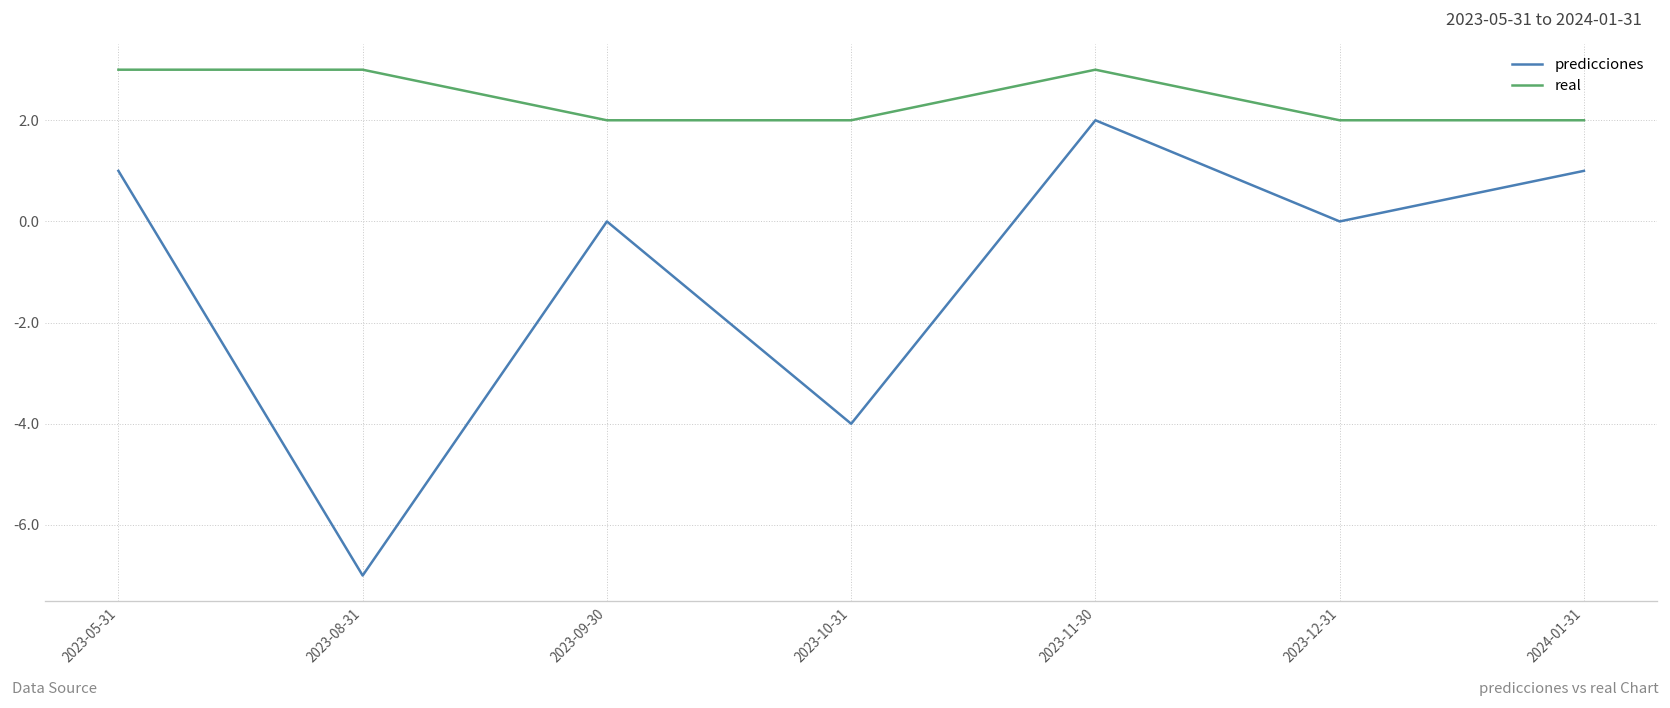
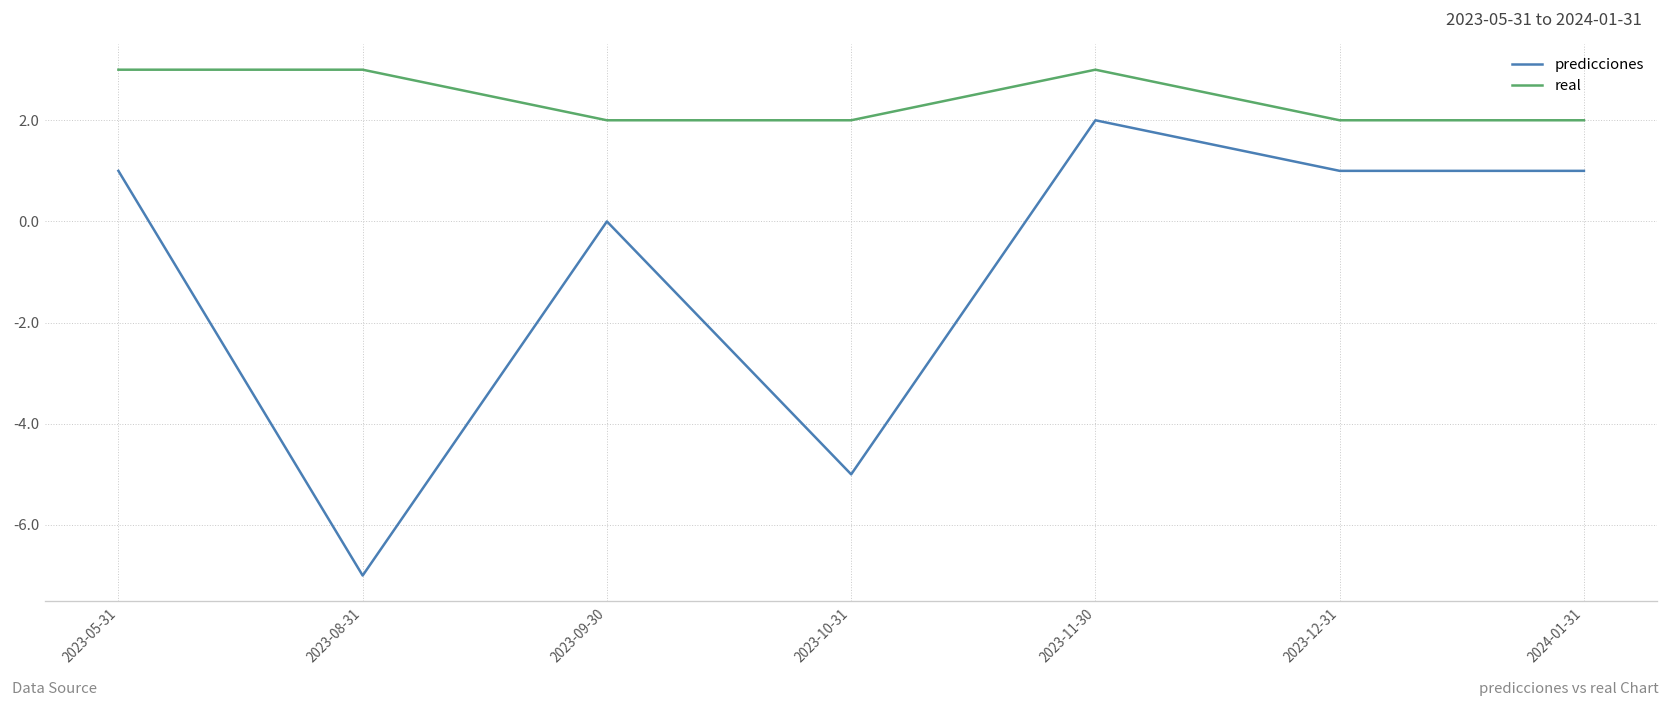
predicciones, 2023-10-31: -4 -> -5
predicciones, 2023-12-31: 0 -> 1
